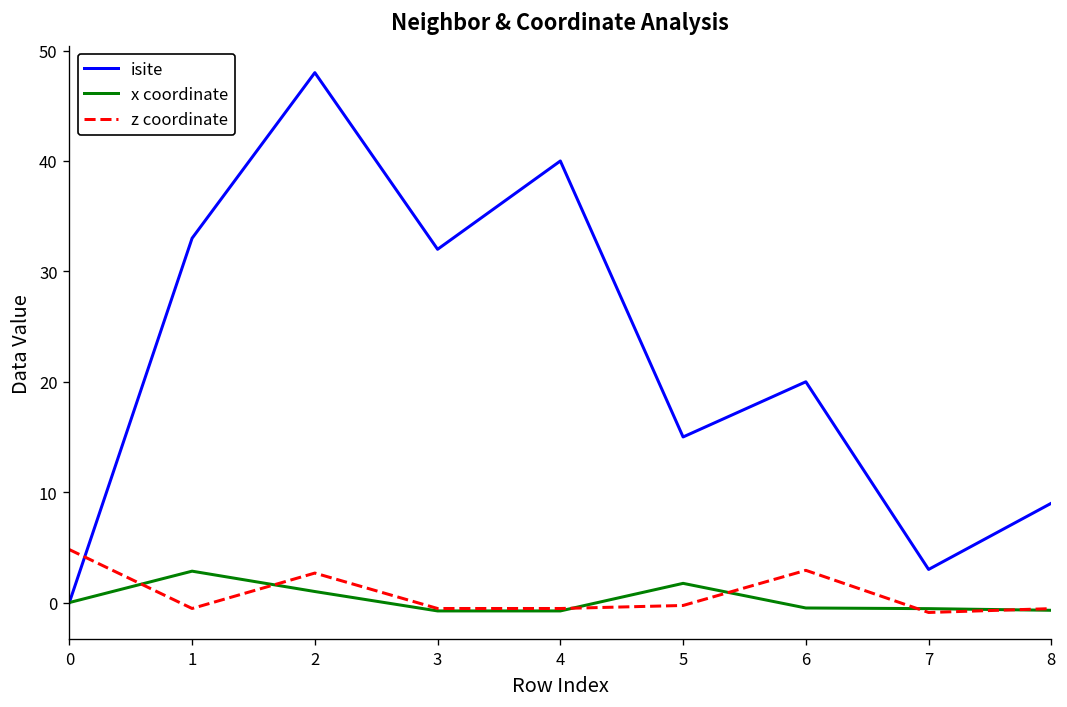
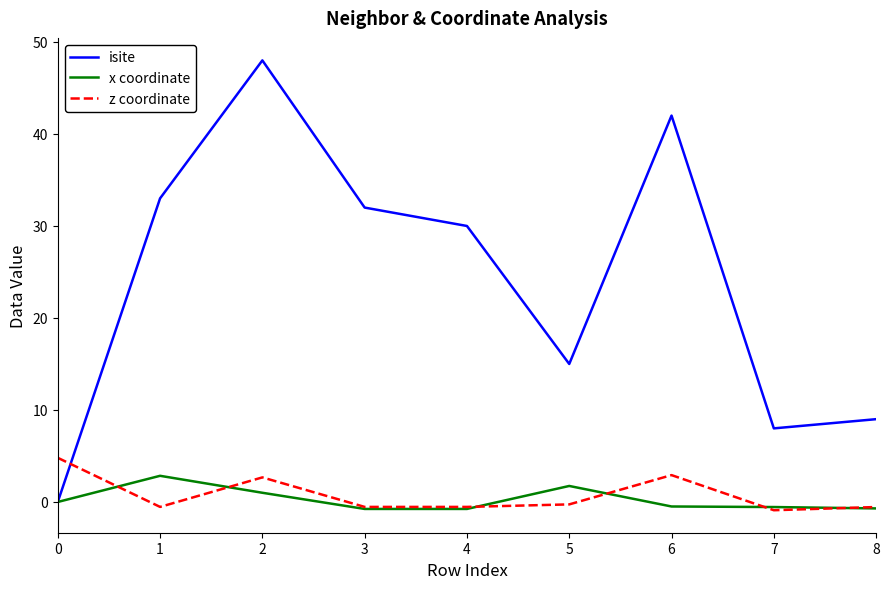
isite, 4: 40 -> 30
isite, 6: 20 -> 42
isite, 7: 3 -> 8
